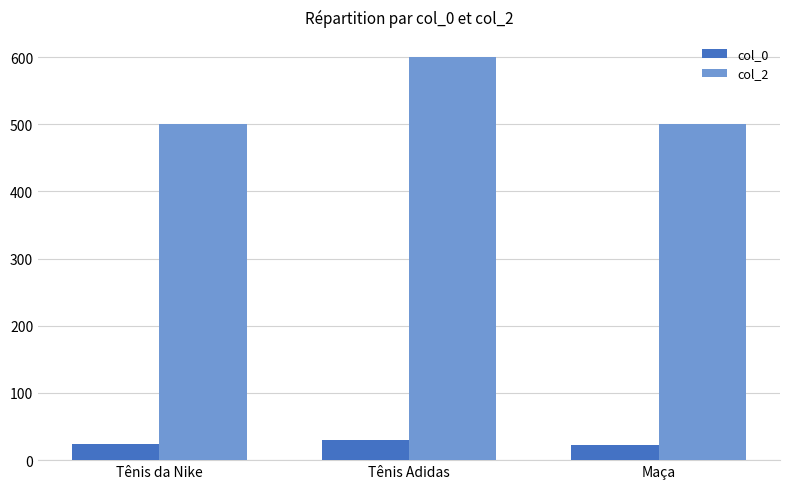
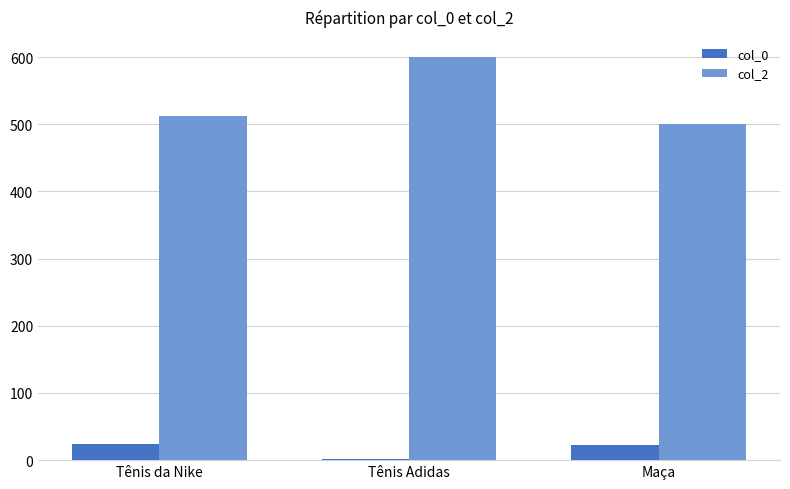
col_2, Tênis da Nike: 500 -> 510
col_0, Tênis Adidas: 30 -> 0
